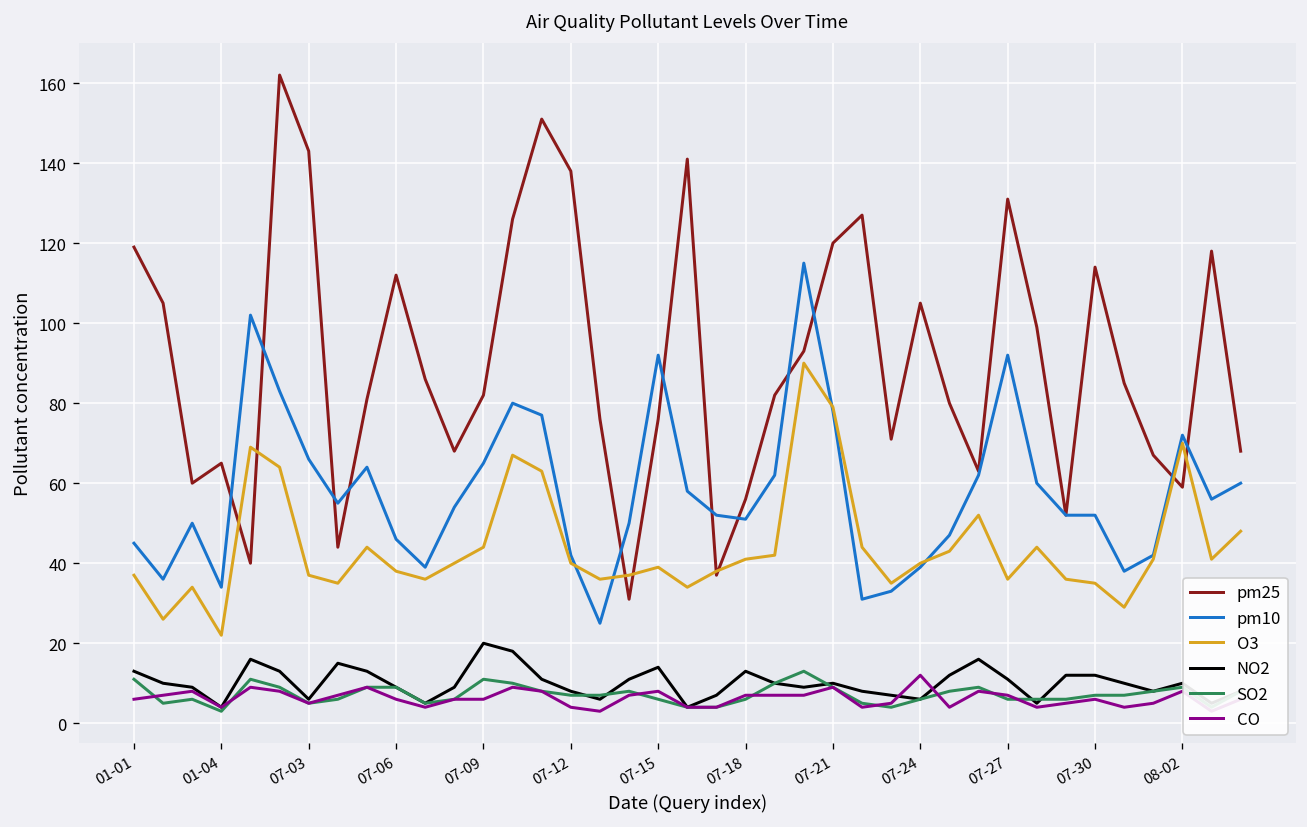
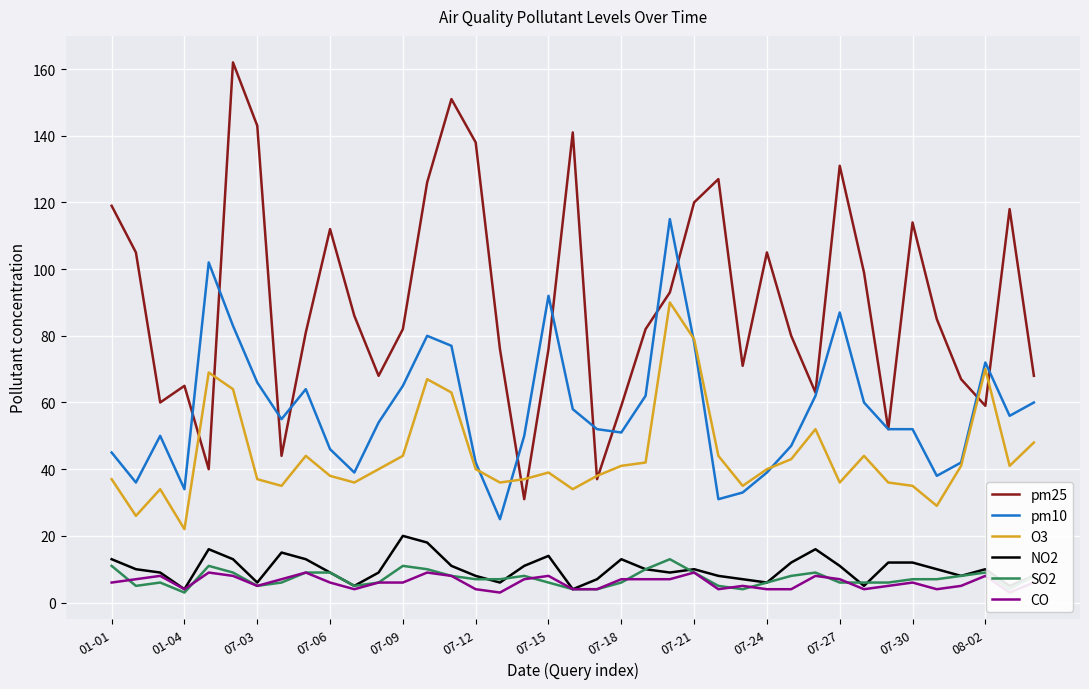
pm25, 07-18: 56 -> 59
CO, 07-24: 12 -> 4
pm10, 07-27: 92 -> 87
